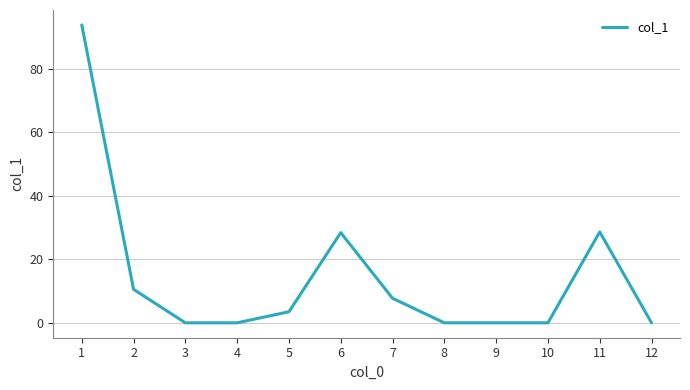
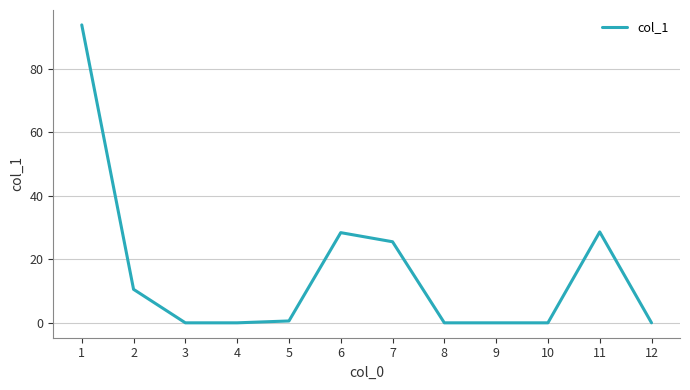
5: 3 -> 1
7: 8 -> 26
